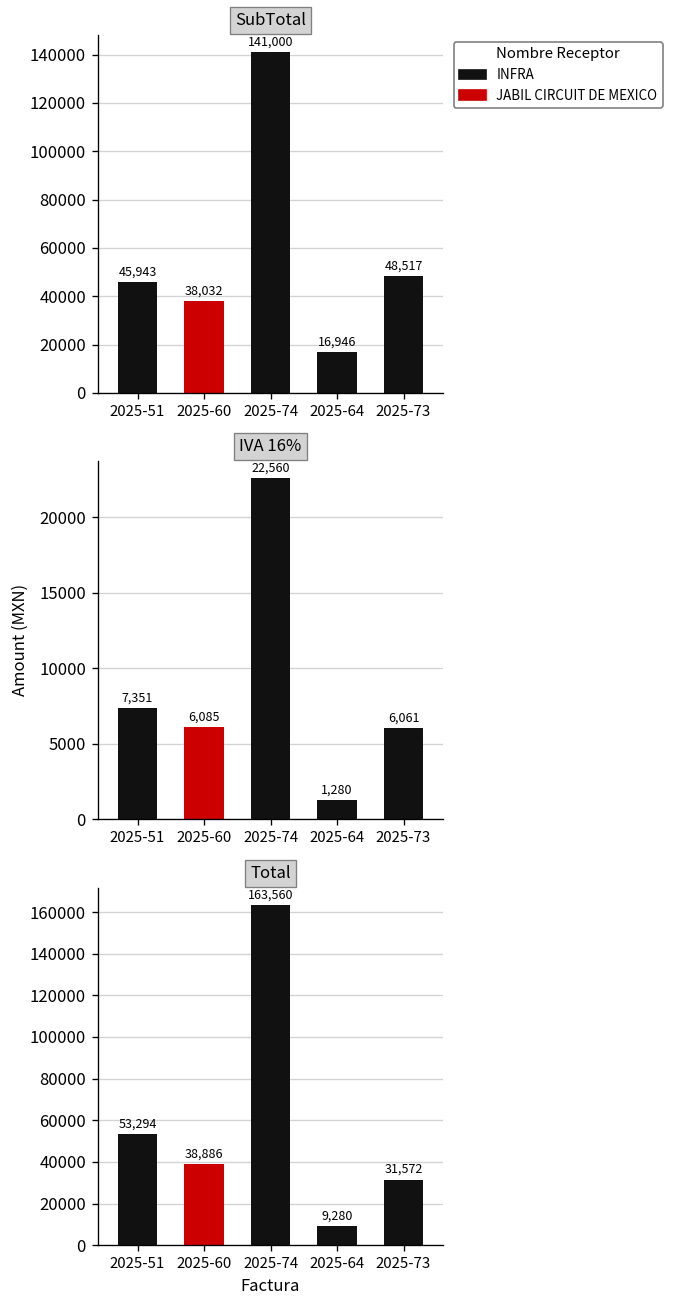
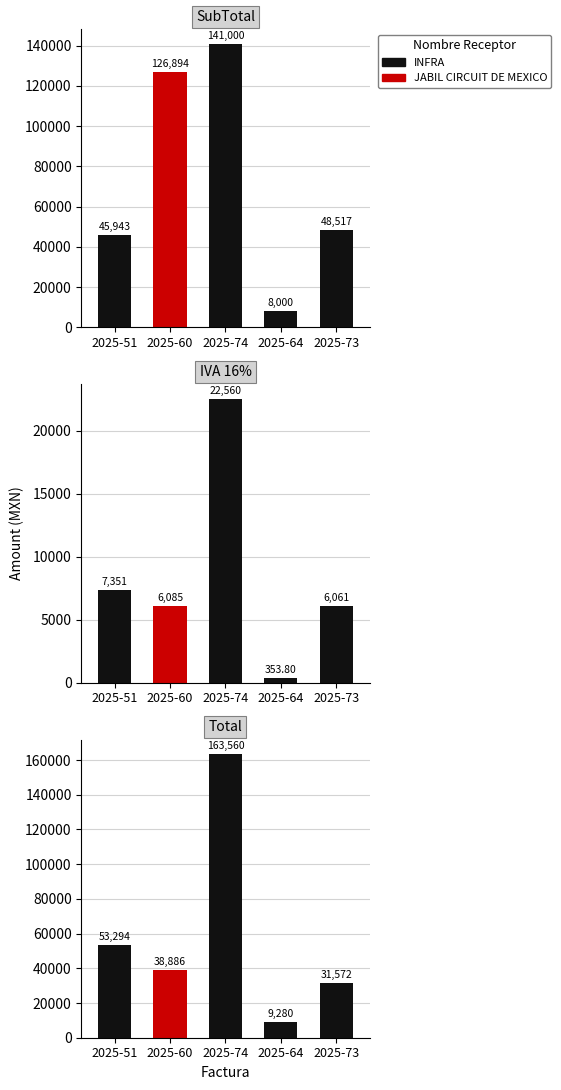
SubTotal, 2025-60: 38,032 -> 126,894
SubTotal, 2025-64: 16,946 -> 8,000
IVA 16%, 2025-64: 1,280 -> 353.80
